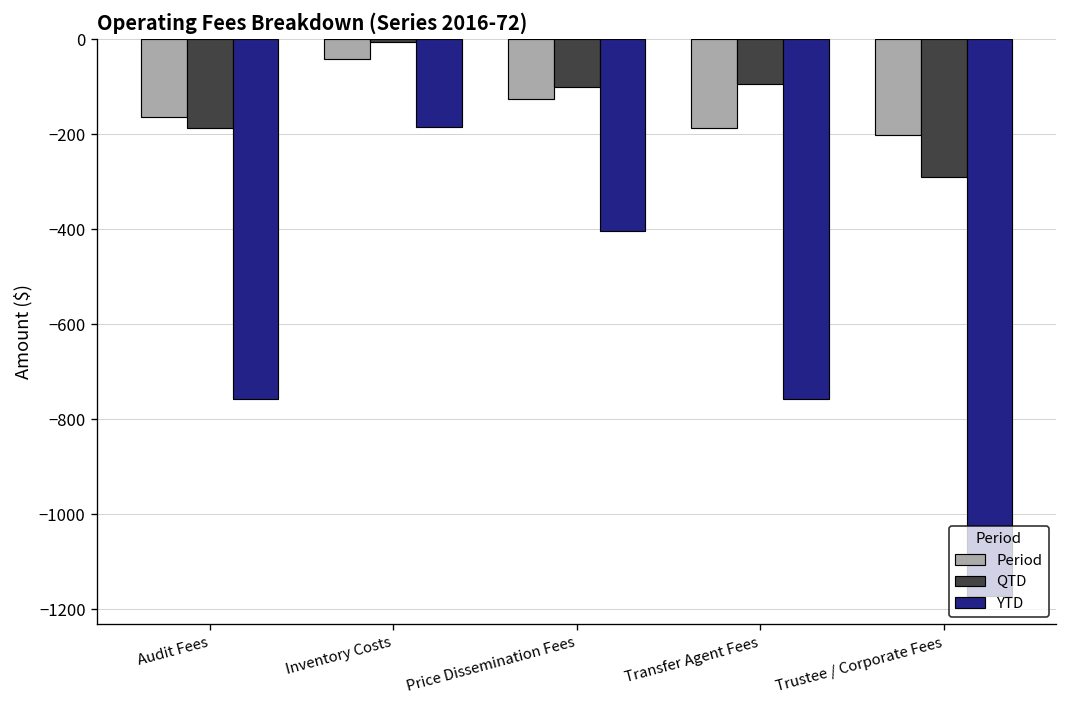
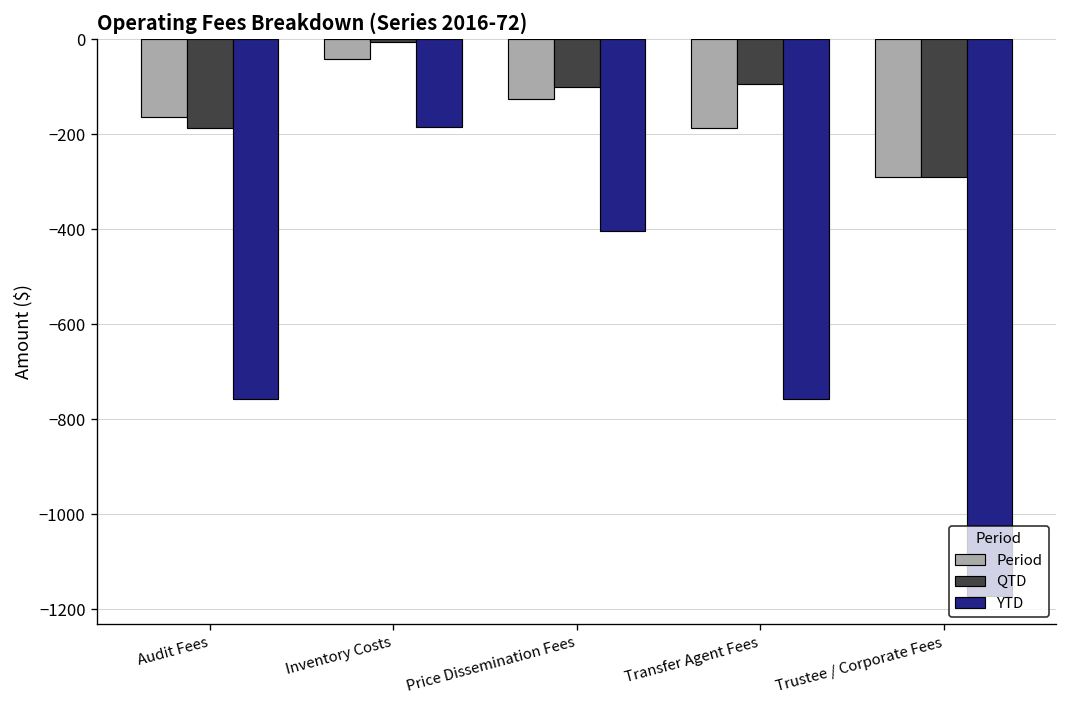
Period, Trustee / Corporate Fees: -200 -> -290
